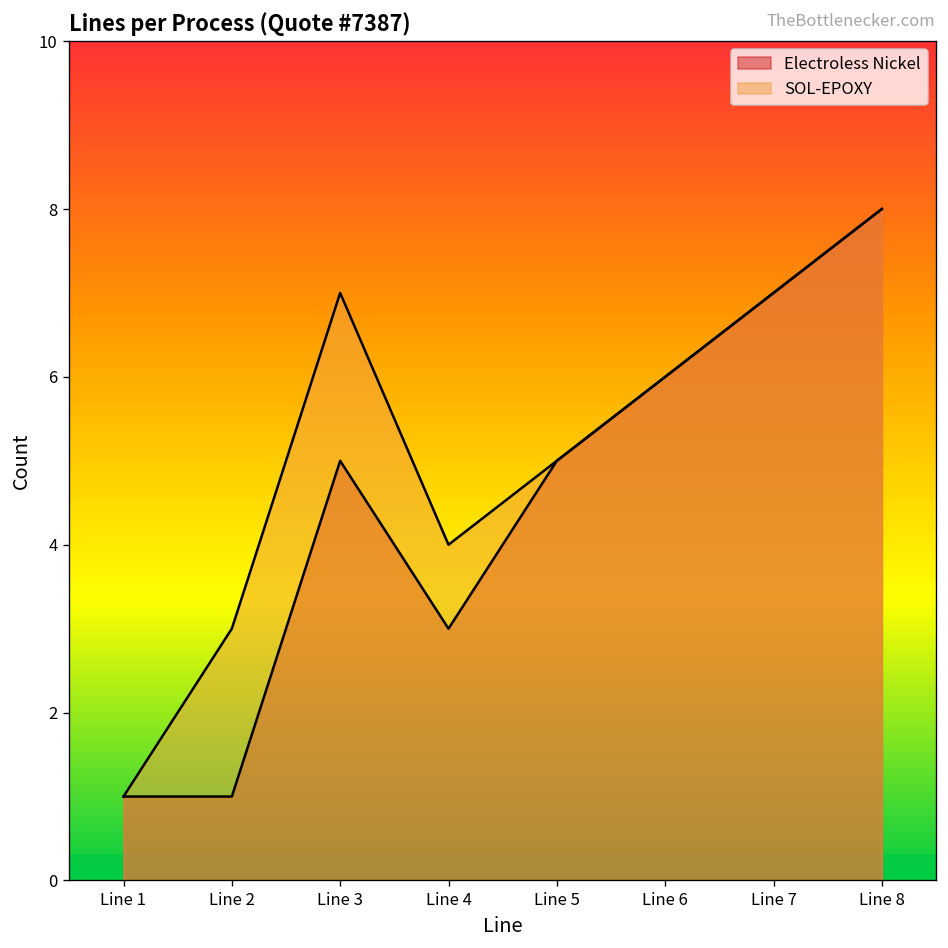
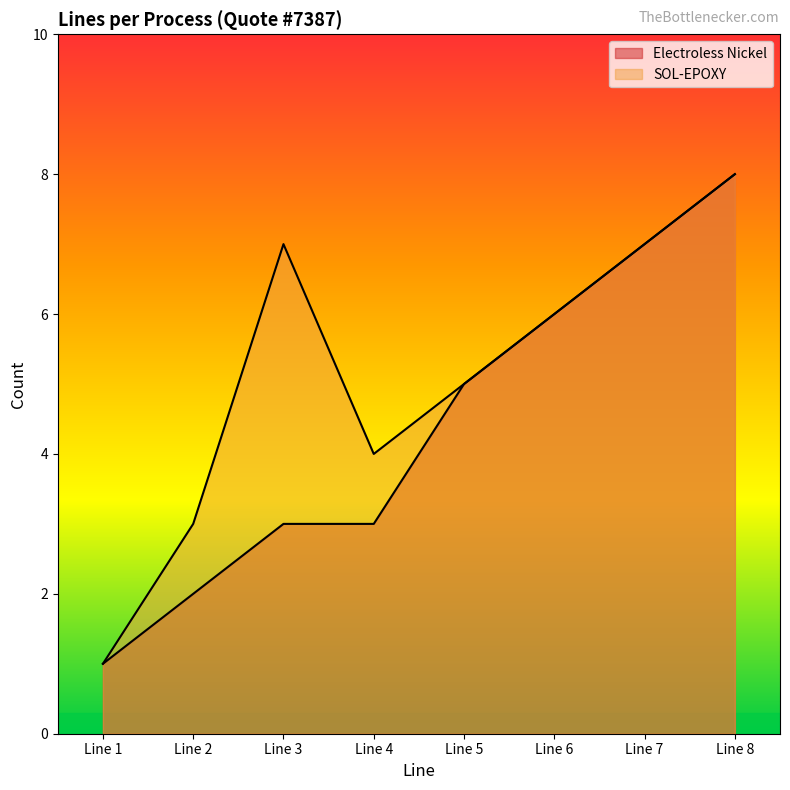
Electroless Nickel, Line 2: 1 -> 2
Electroless Nickel, Line 3: 5 -> 3
